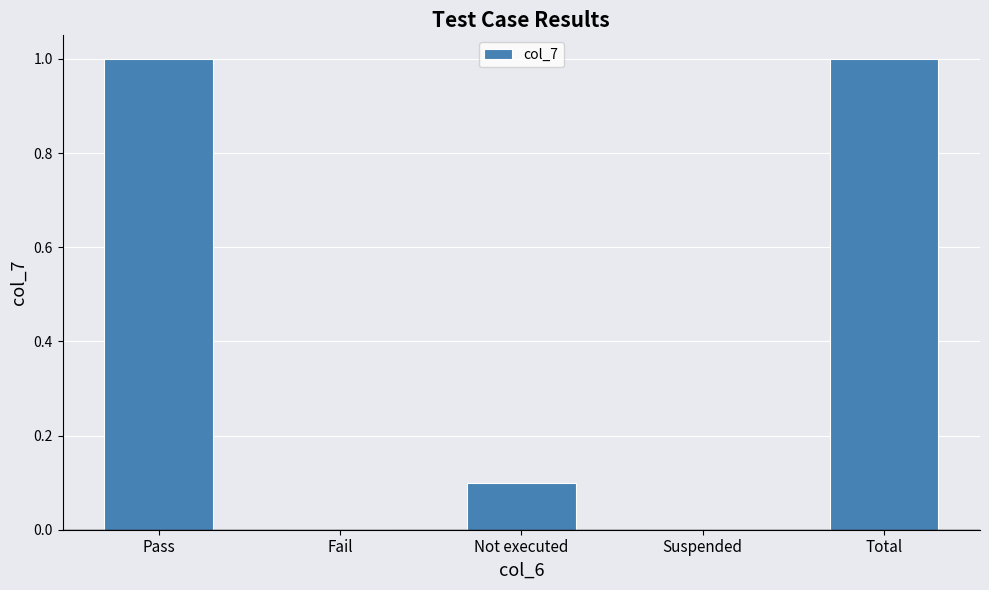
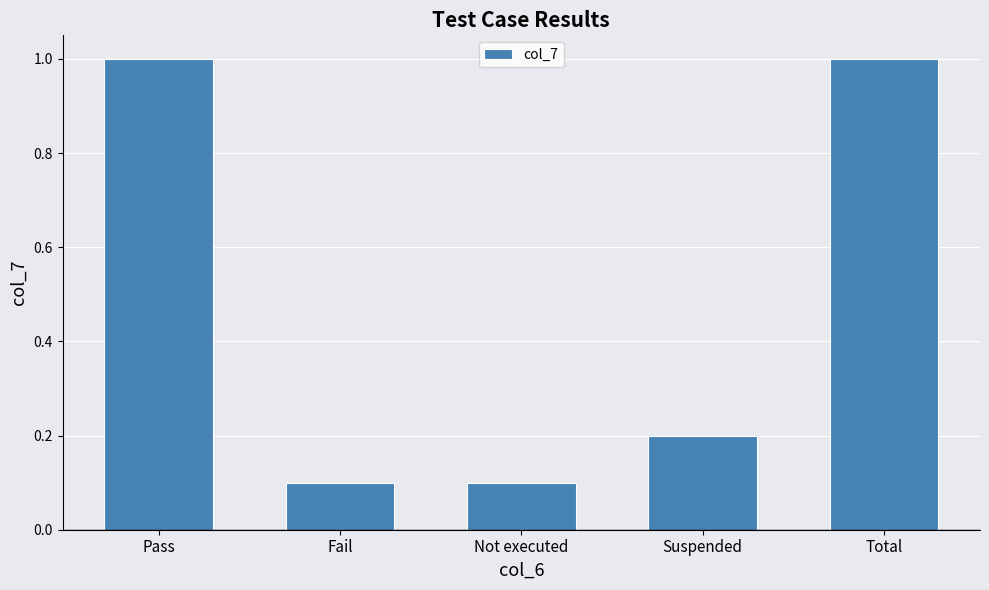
Fail: 0.0 -> 0.1
Suspended: 0.0 -> 0.2
